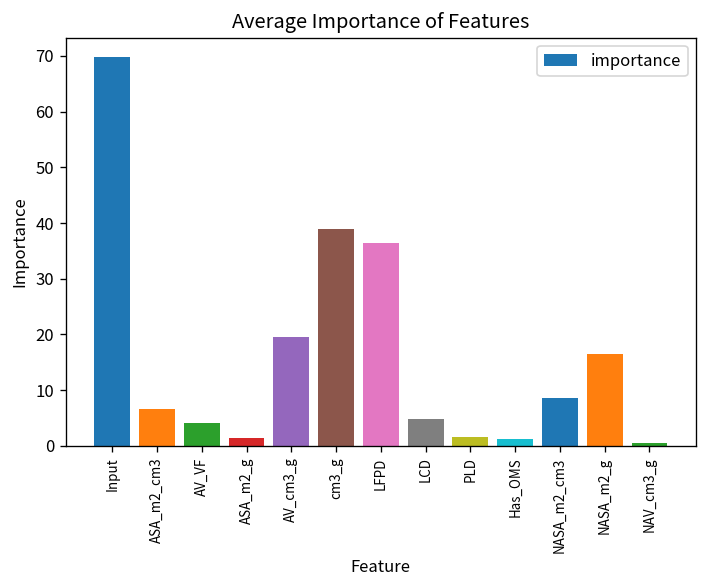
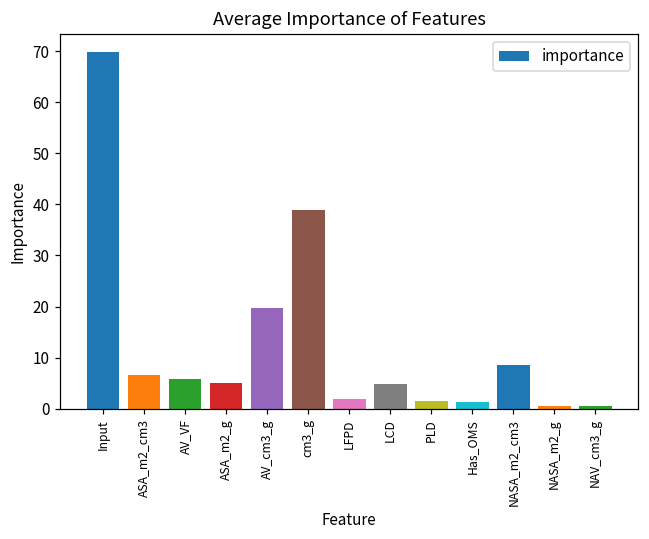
AV_VF: 4 -> 6
ASA_m2_g: 1 -> 5
LFPD: 36 -> 2
NASA_m2_g: 16 -> 0
